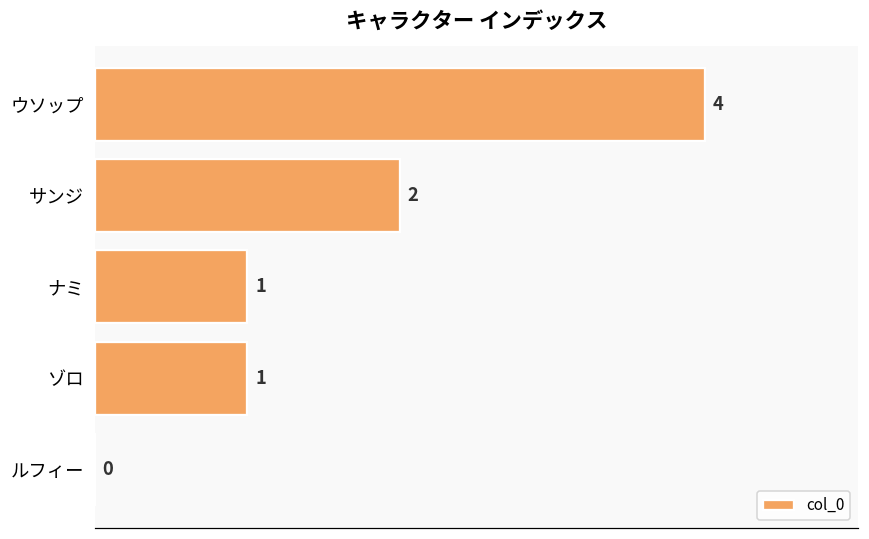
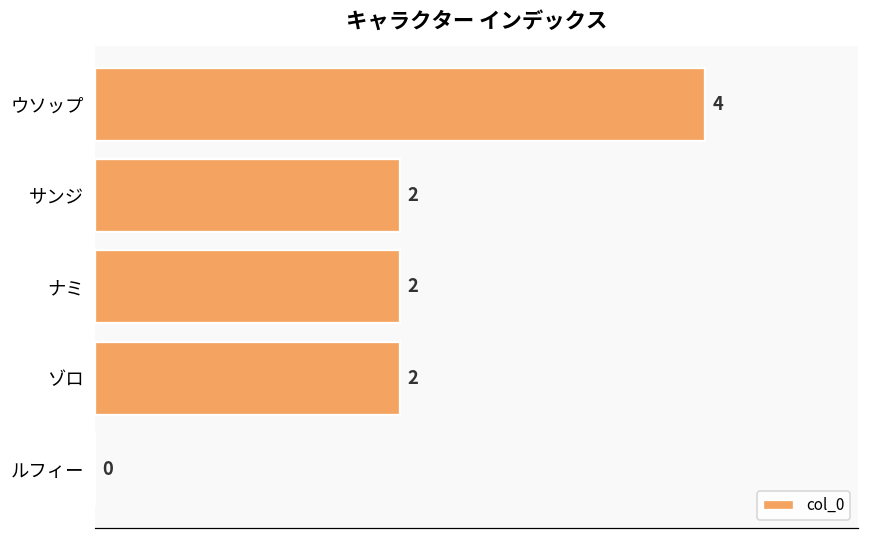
ナミ: 1 -> 2
ゾロ: 1 -> 2
